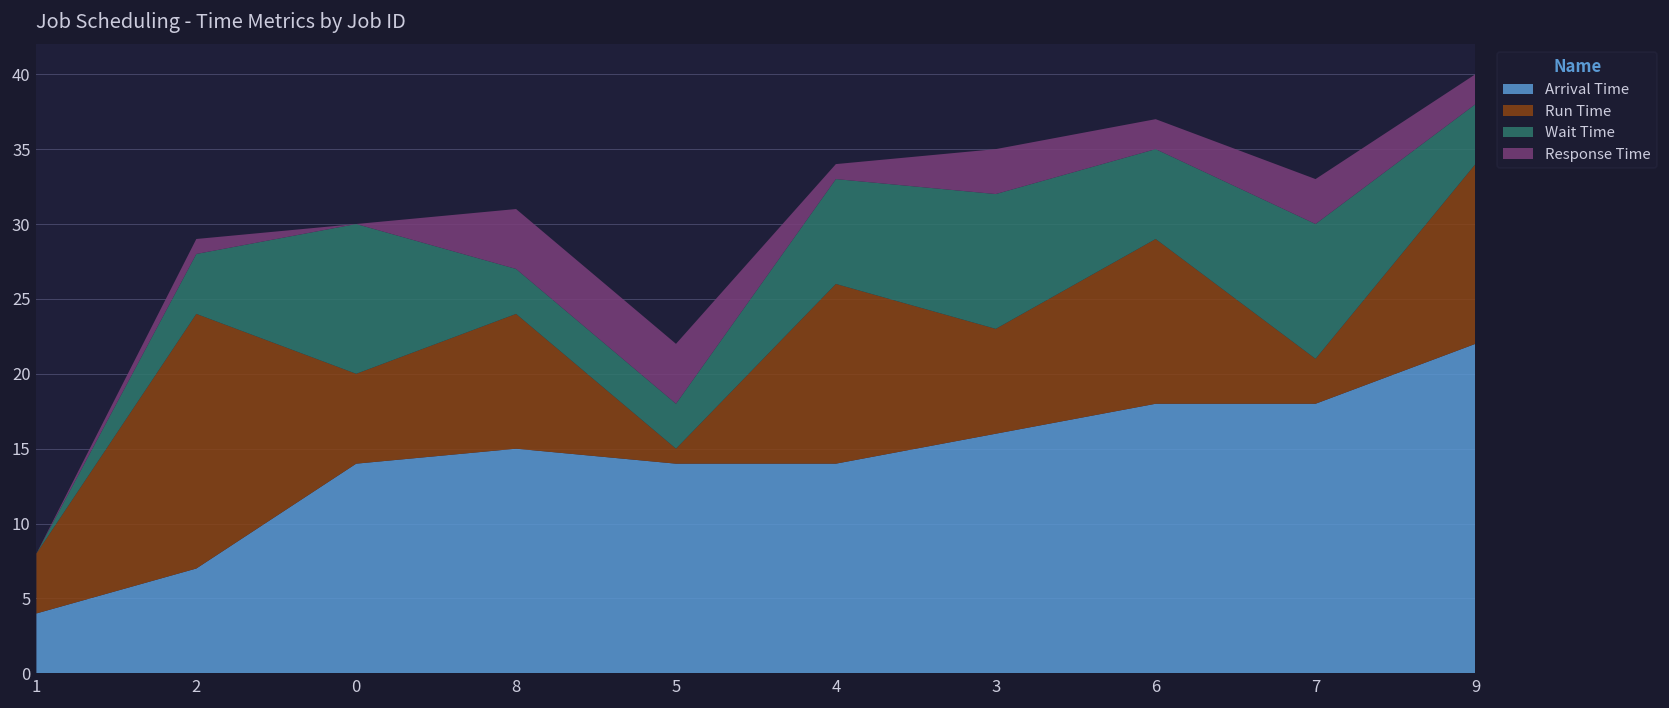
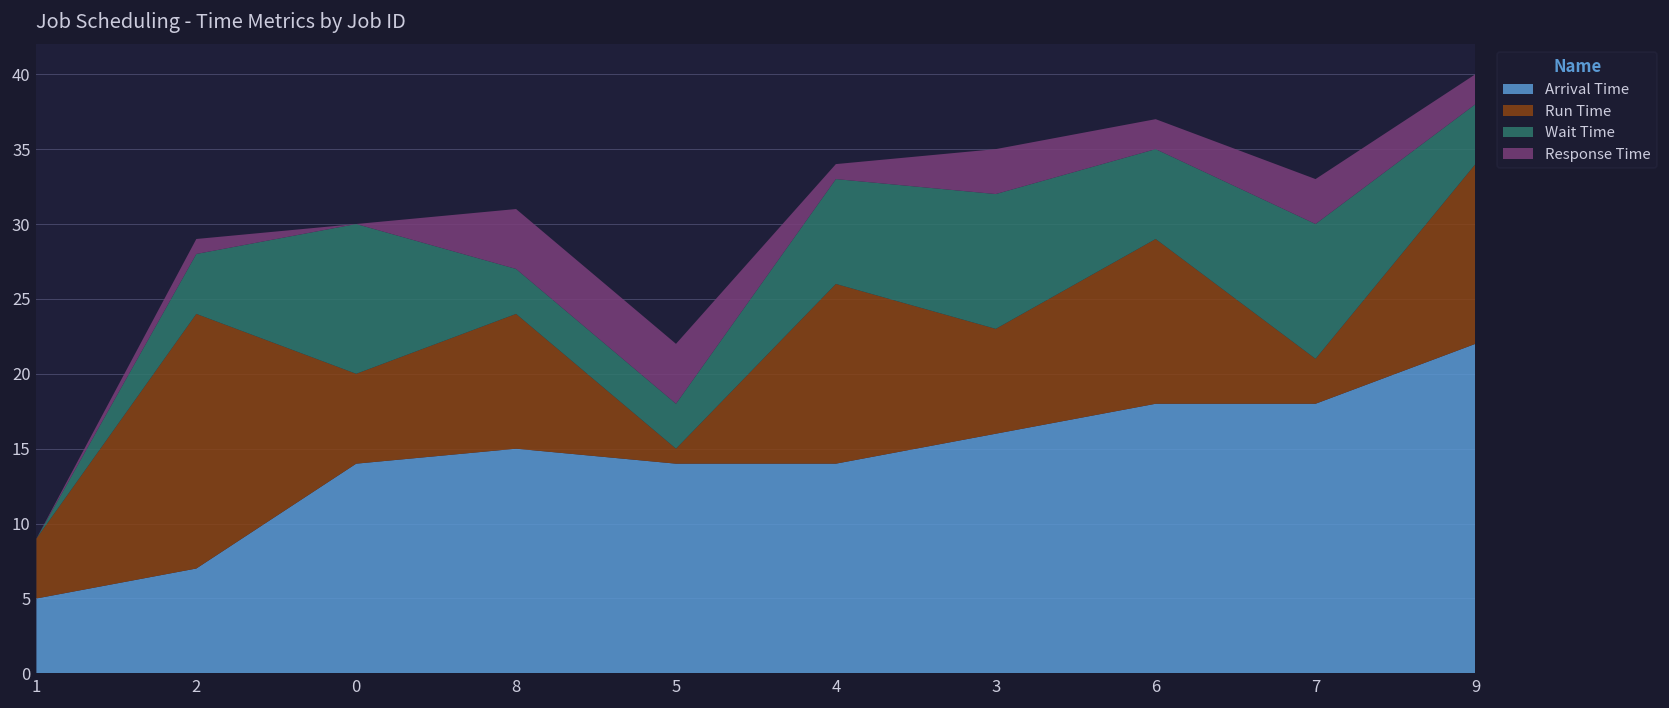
Arrival Time, 1: 4 -> 5
